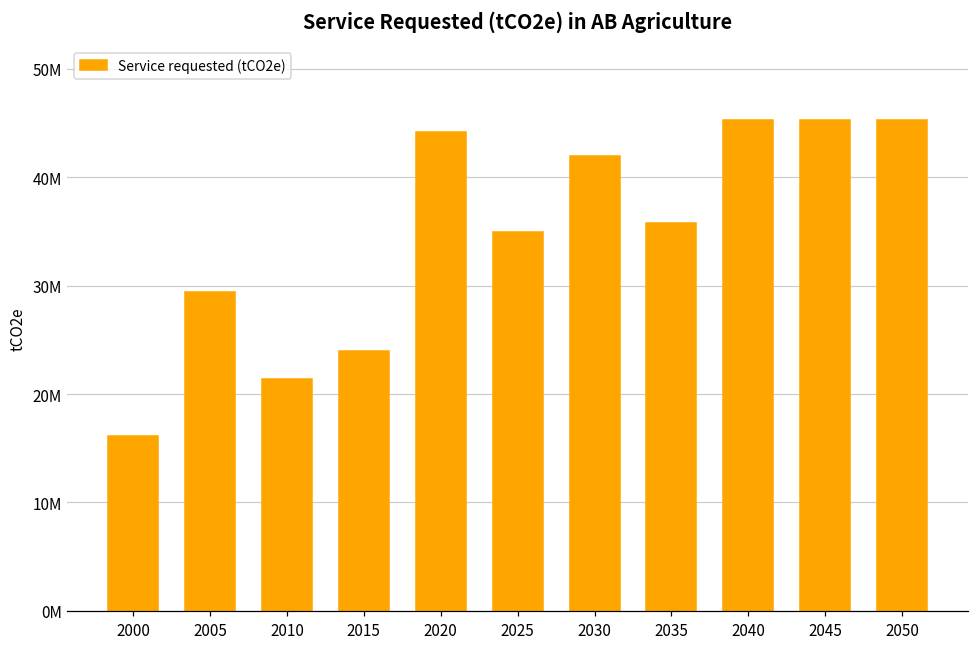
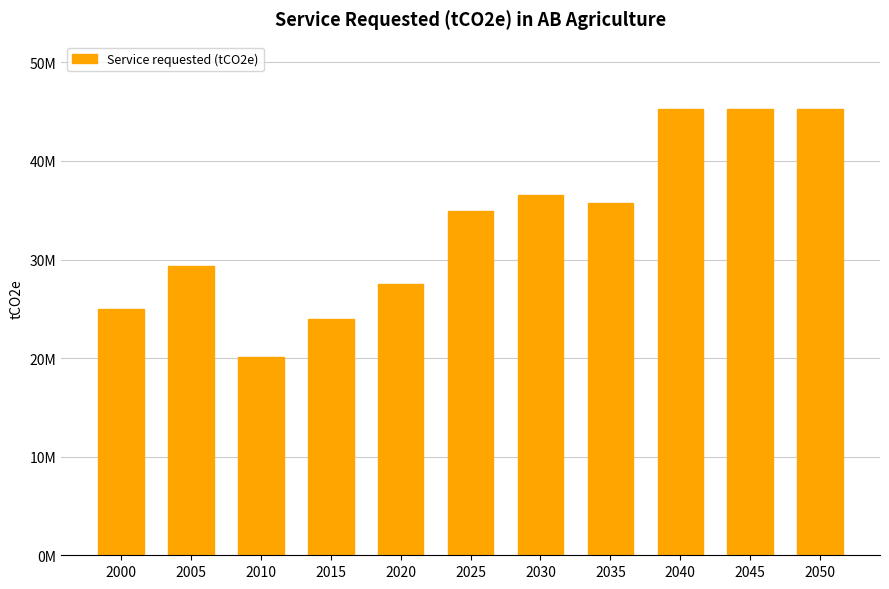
2000: 16000000 -> 25000000
2010: 21000000 -> 20000000
2020: 44000000 -> 28000000
2030: 42000000 -> 37000000
